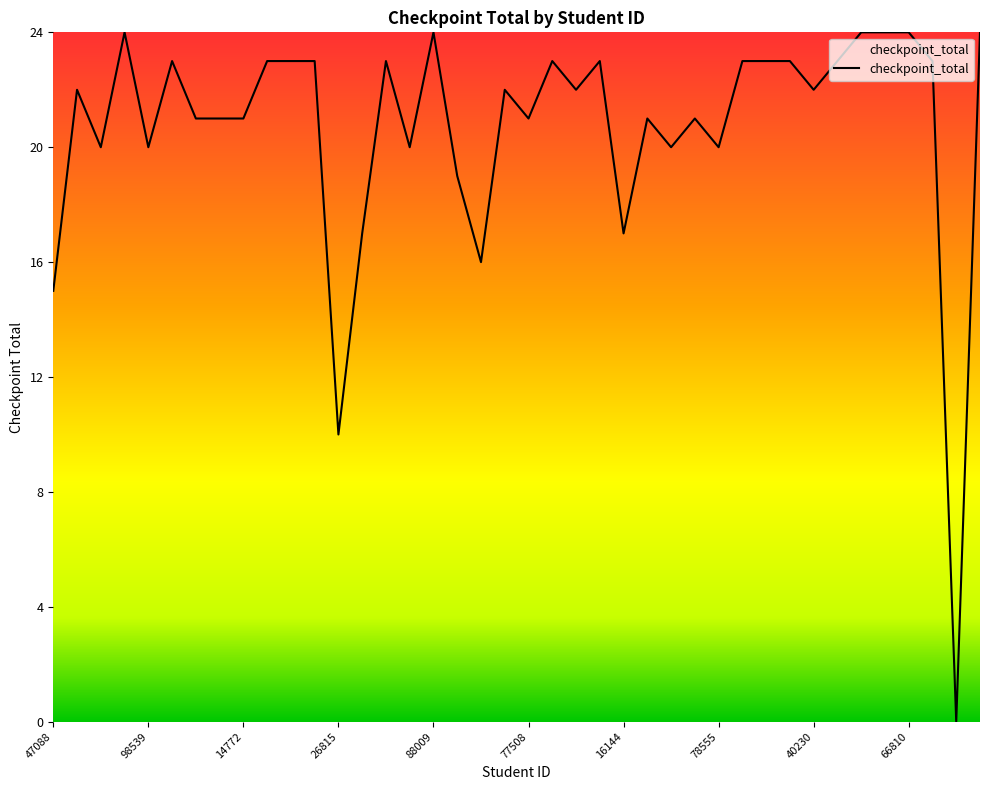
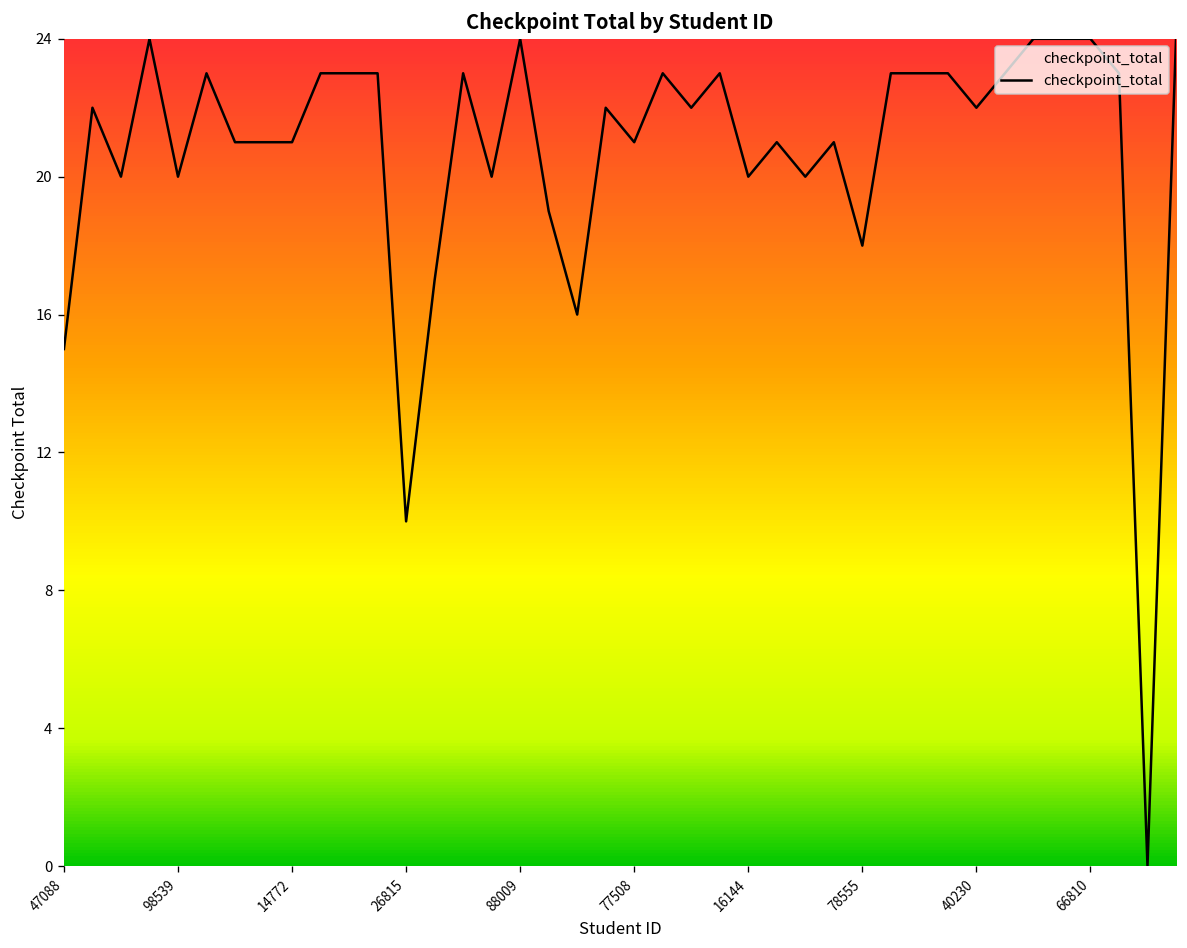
16144: 17 -> 20
78555: 20 -> 18
